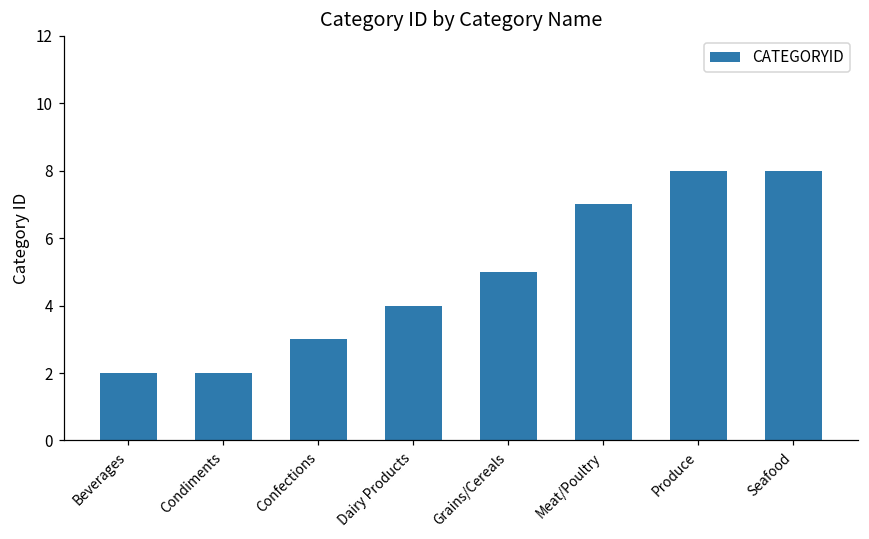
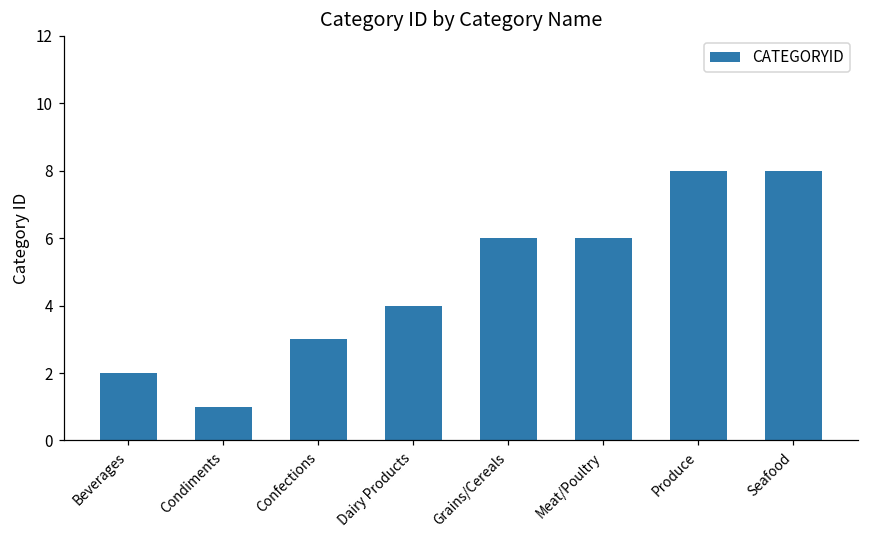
Condiments: 2 -> 1
Grains/Cereals: 5 -> 6
Meat/Poultry: 7 -> 6
